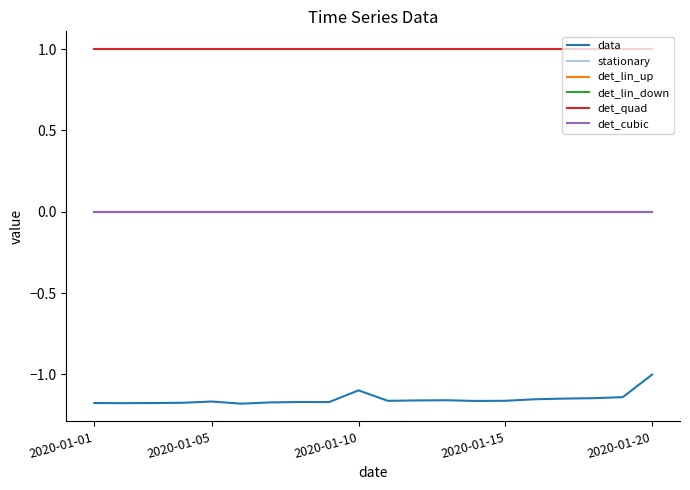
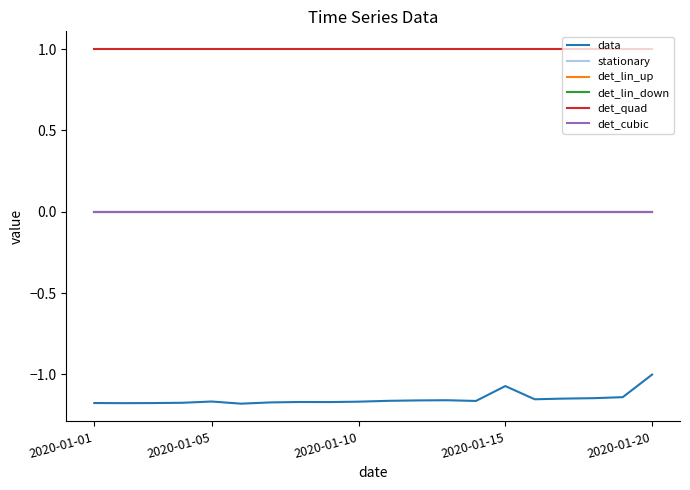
data, 2020-01-10: -1.10 -> -1.17
data, 2020-01-15: -1.16 -> -1.07
